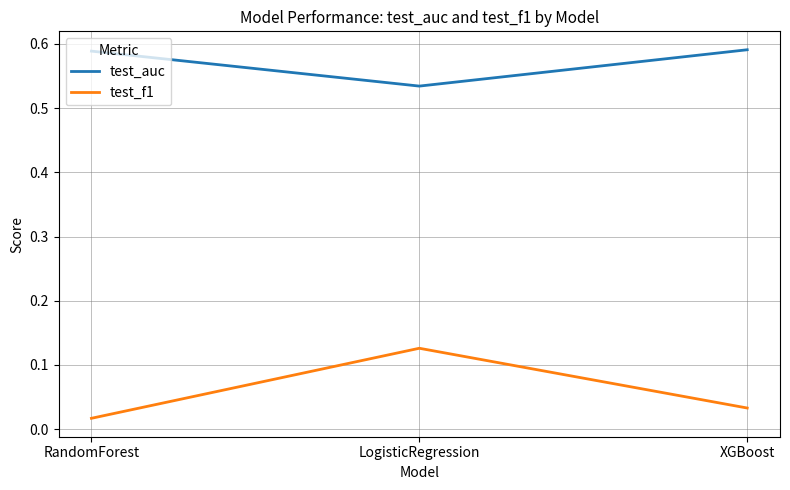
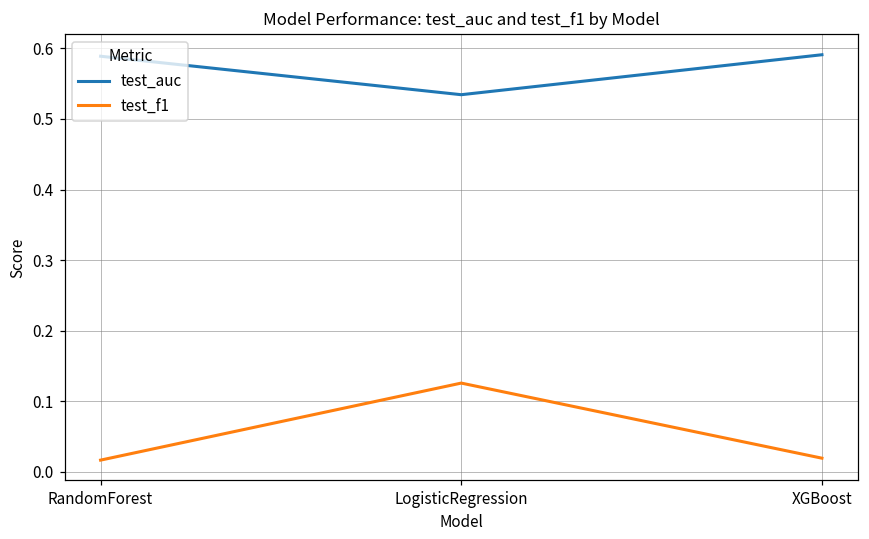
test_f1, XGBoost: 0.03 -> 0.02
